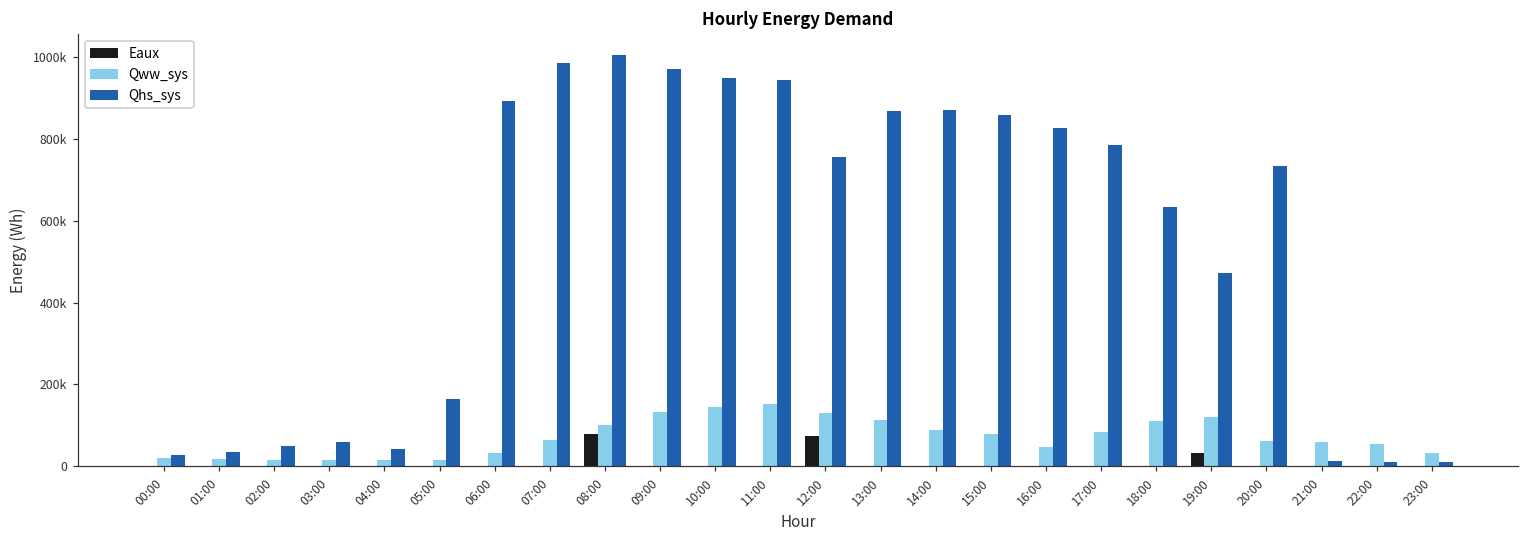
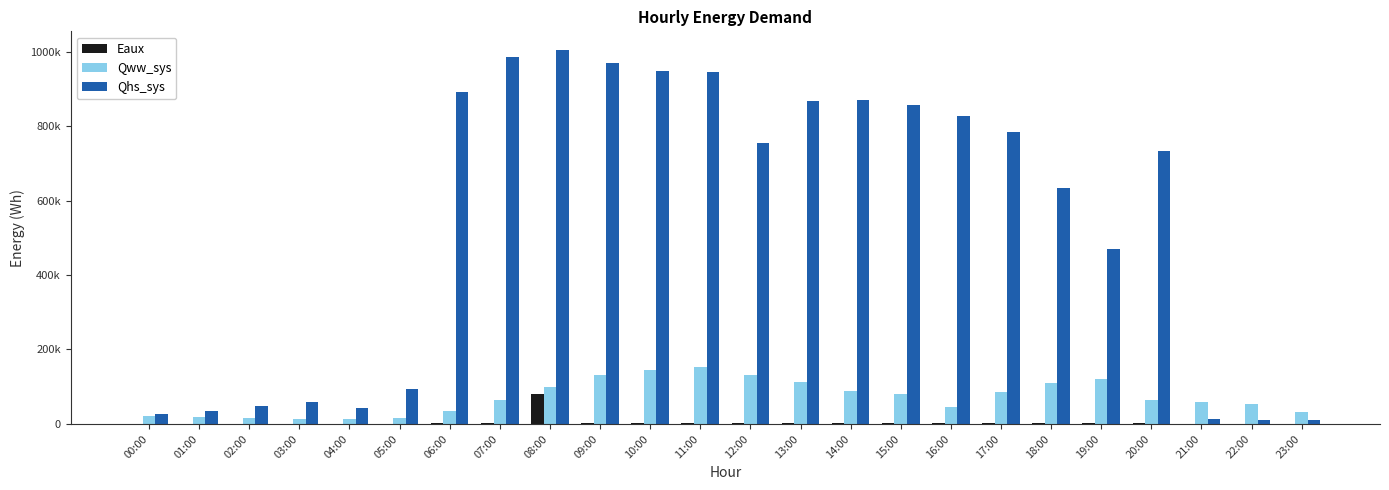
Qhs_sys, 05:00: 160000 -> 90000
Eaux, 12:00: 70000 -> 0
Eaux, 19:00: 30000 -> 0
